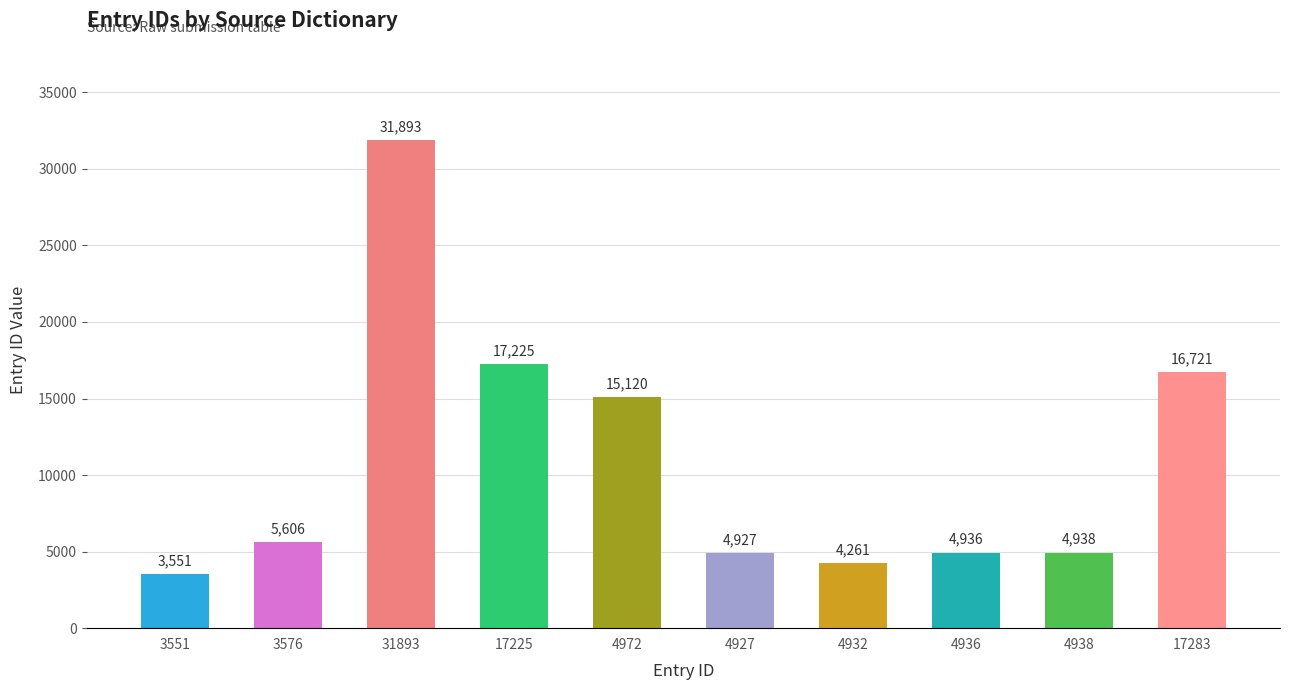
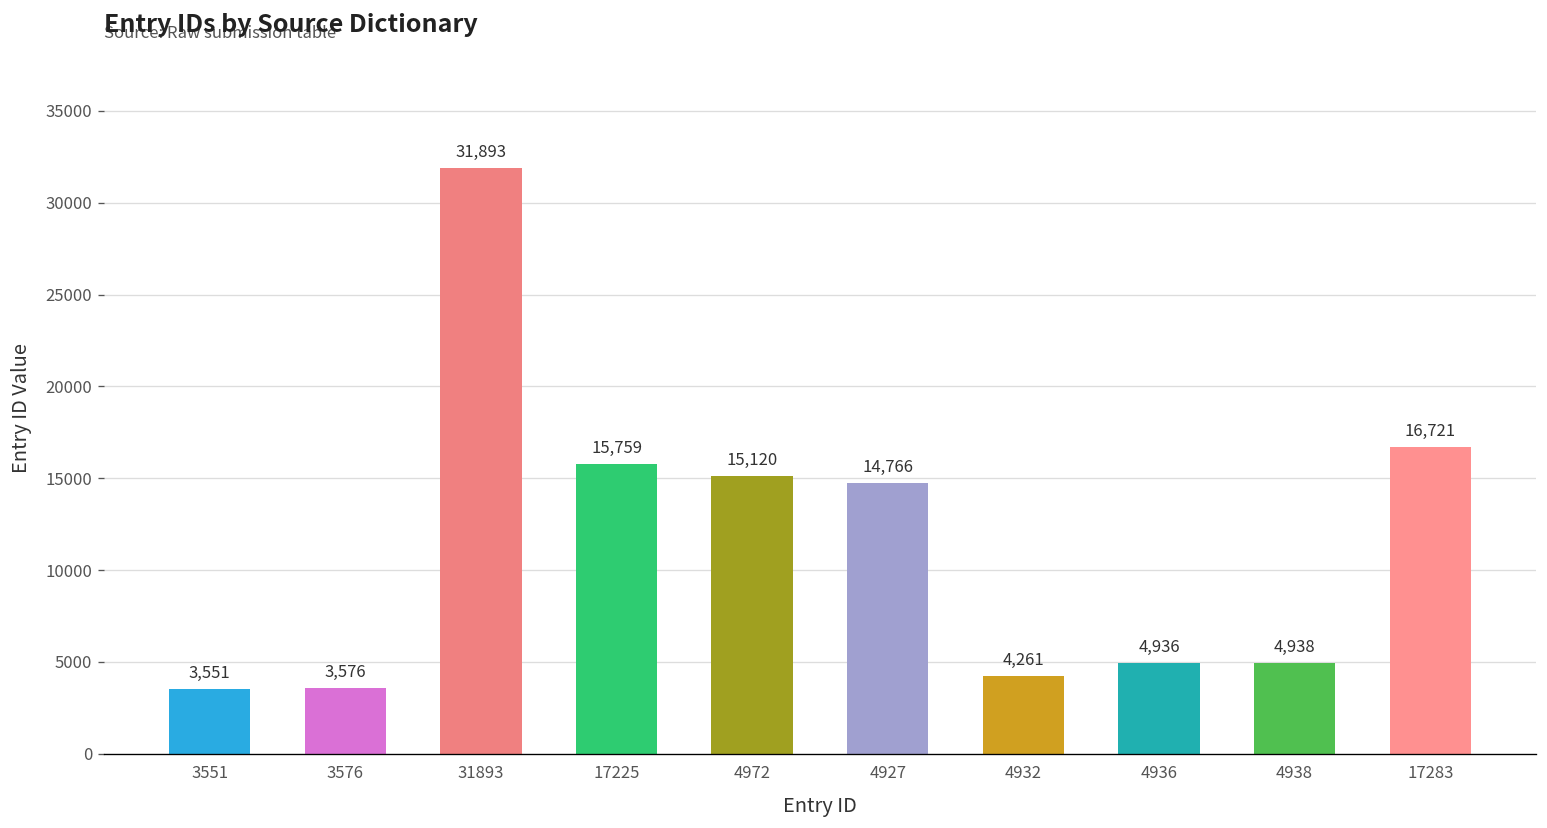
3576: 5,606 -> 3,576
17225: 17,225 -> 15,759
4927: 4,927 -> 14,766
